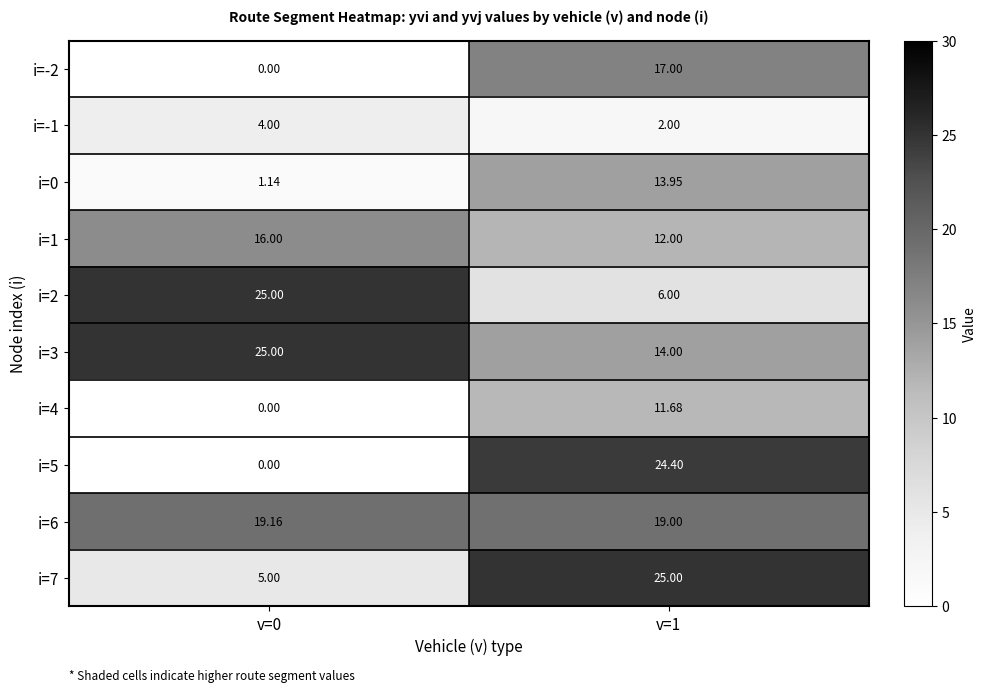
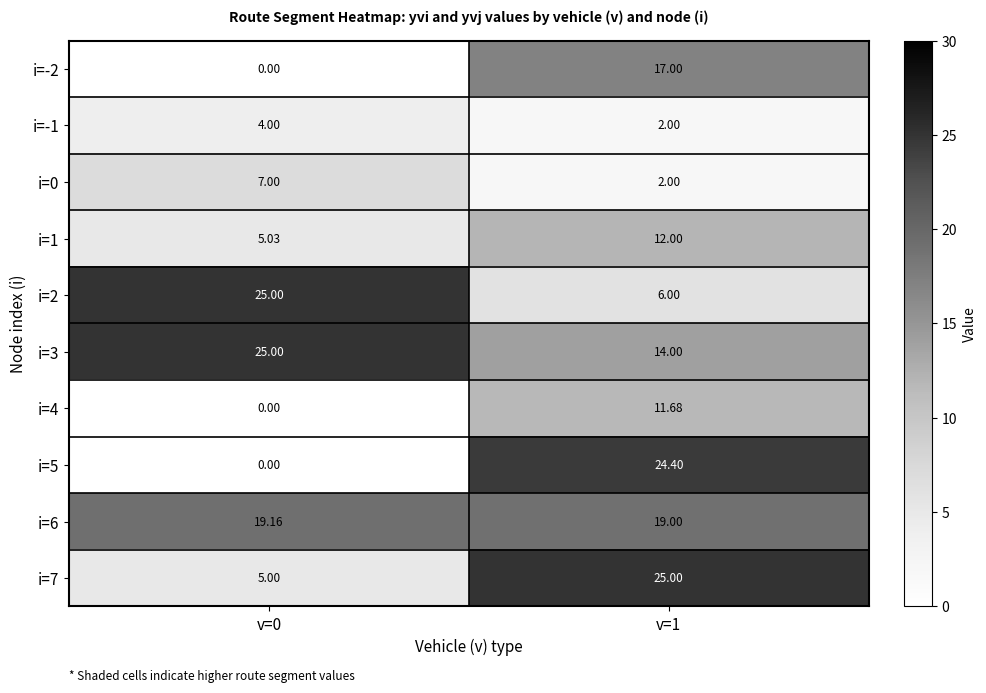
i=0, v=0: 1.14 -> 7.00
i=0, v=1: 13.95 -> 2.00
i=1, v=0: 16.00 -> 5.03
